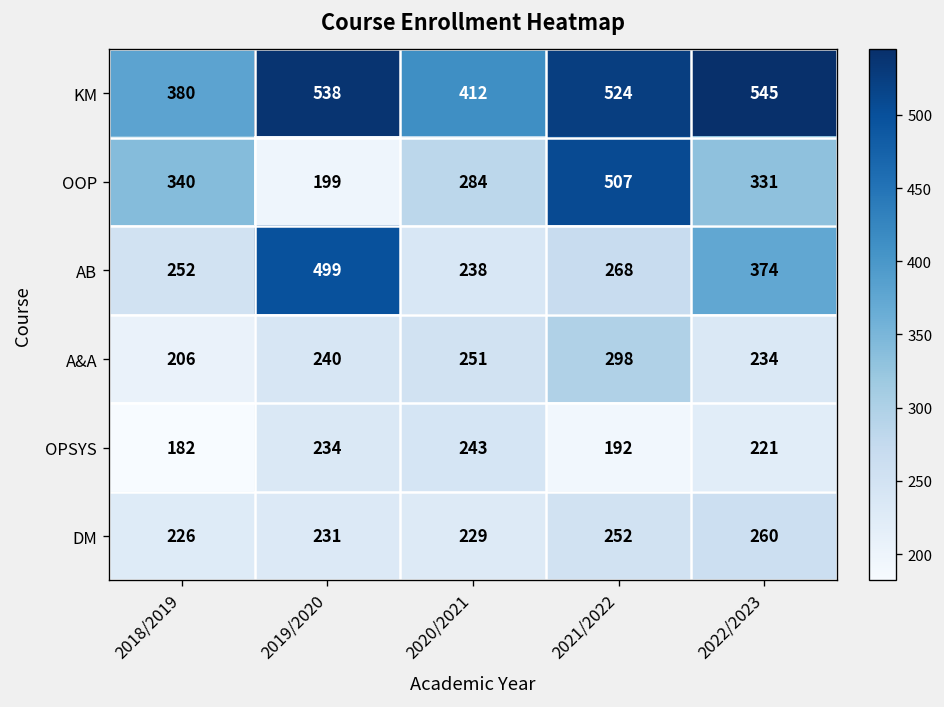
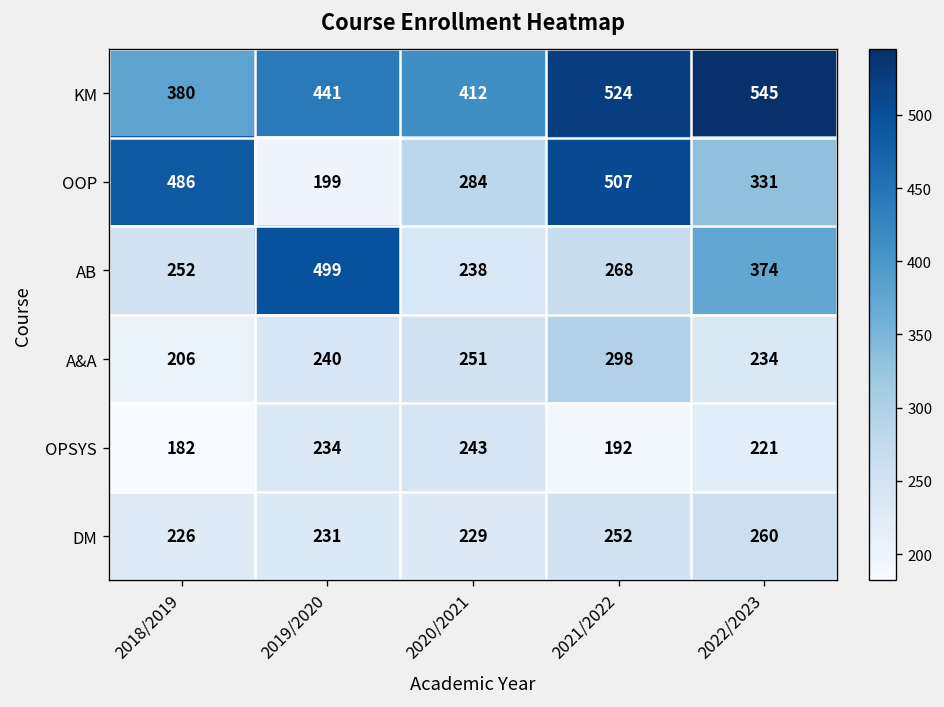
KM, 2019/2020: 538 -> 441
OOP, 2018/2019: 340 -> 486
